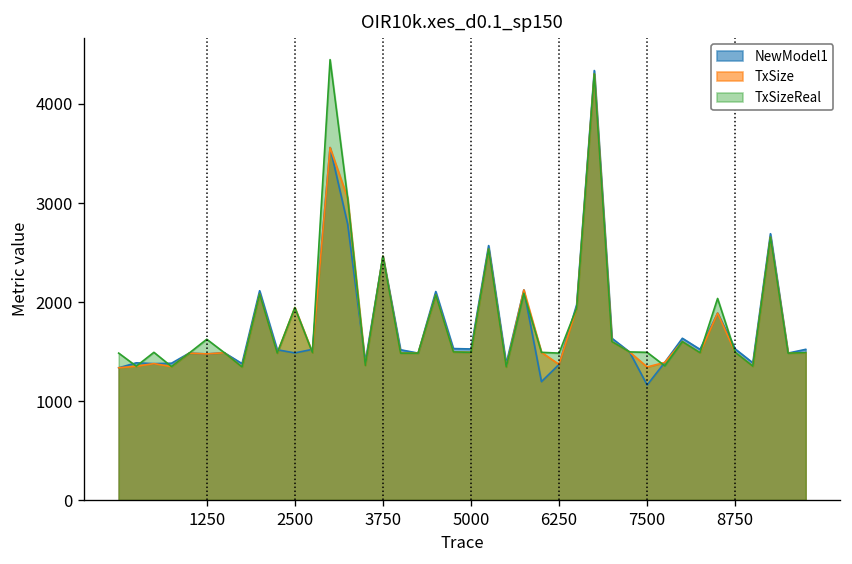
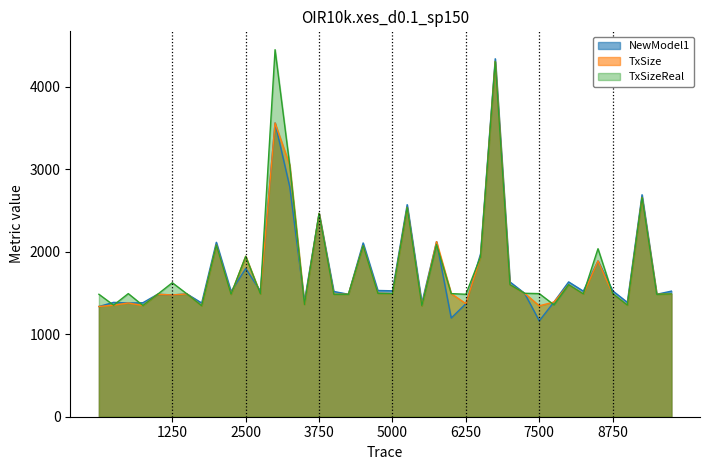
NewModel1, 2500: 1500 -> 1800
